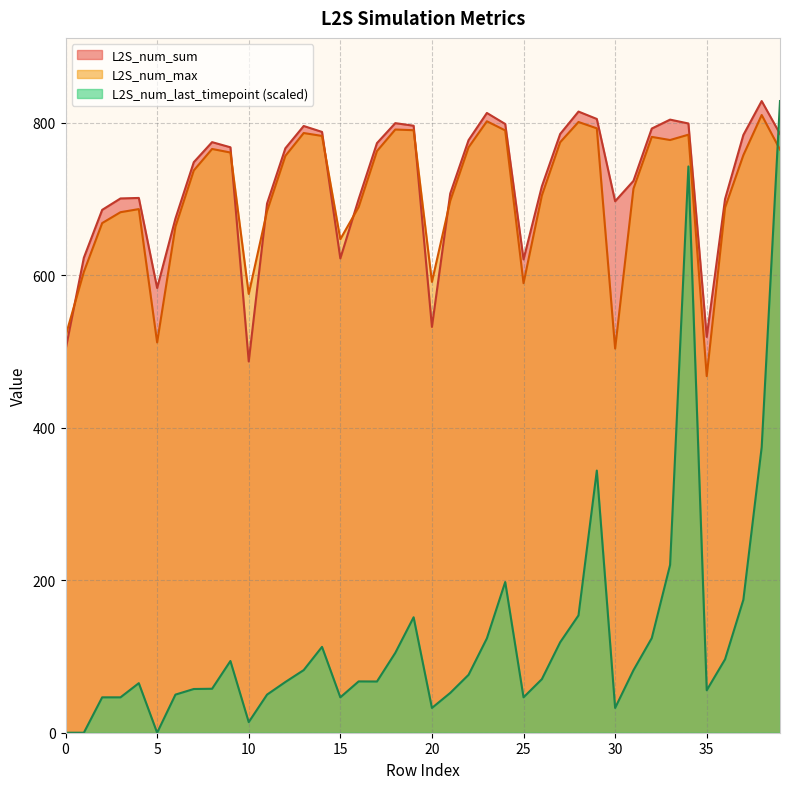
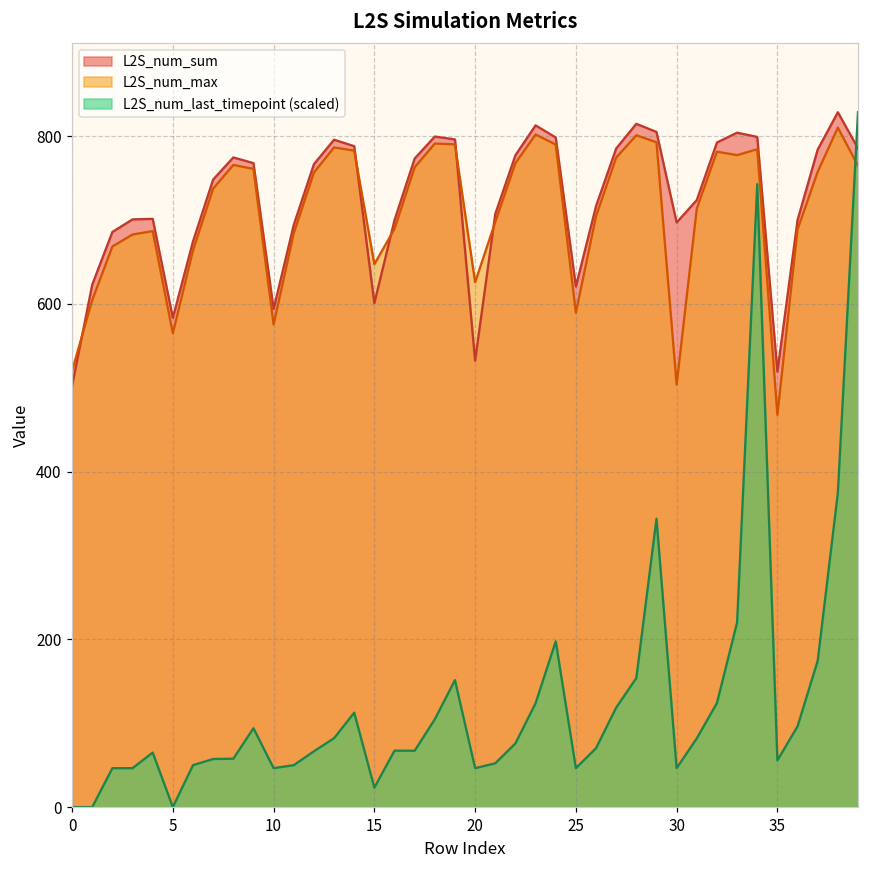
L2S_num_max, 5: 510 -> 570
L2S_num_sum, 10: 490 -> 590
L2S_num_last_timepoint (scaled), 10: 10 -> 50
L2S_num_sum, 15: 620 -> 600
L2S_num_last_timepoint (scaled), 15: 50 -> 20
L2S_num_max, 20: 590 -> 630
L2S_num_last_timepoint (scaled), 20: 30 -> 50
L2S_num_last_timepoint (scaled), 30: 30 -> 50
